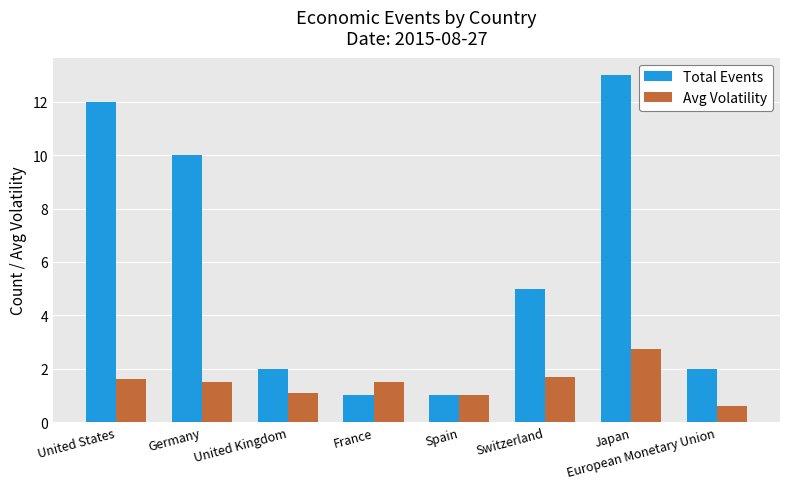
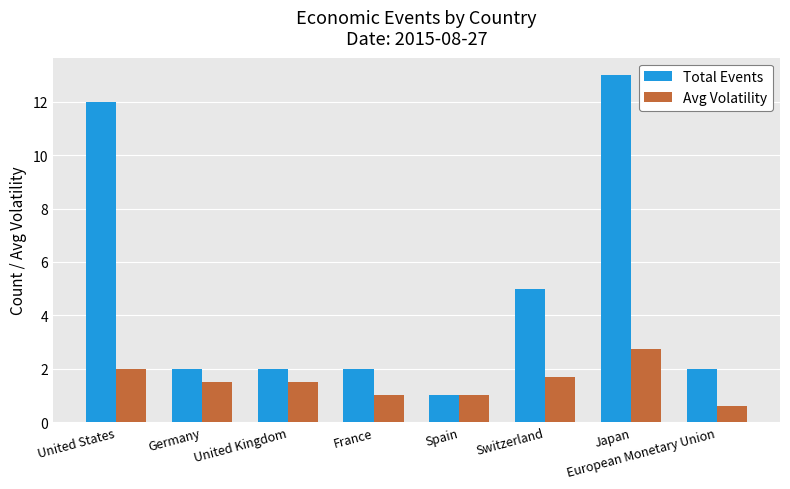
Avg Volatility, United States: 1.6 -> 2.0
Total Events, Germany: 10 -> 2
Avg Volatility, United Kingdom: 1.1 -> 1.5
Total Events, France: 1 -> 2
Avg Volatility, France: 1.5 -> 1.0
